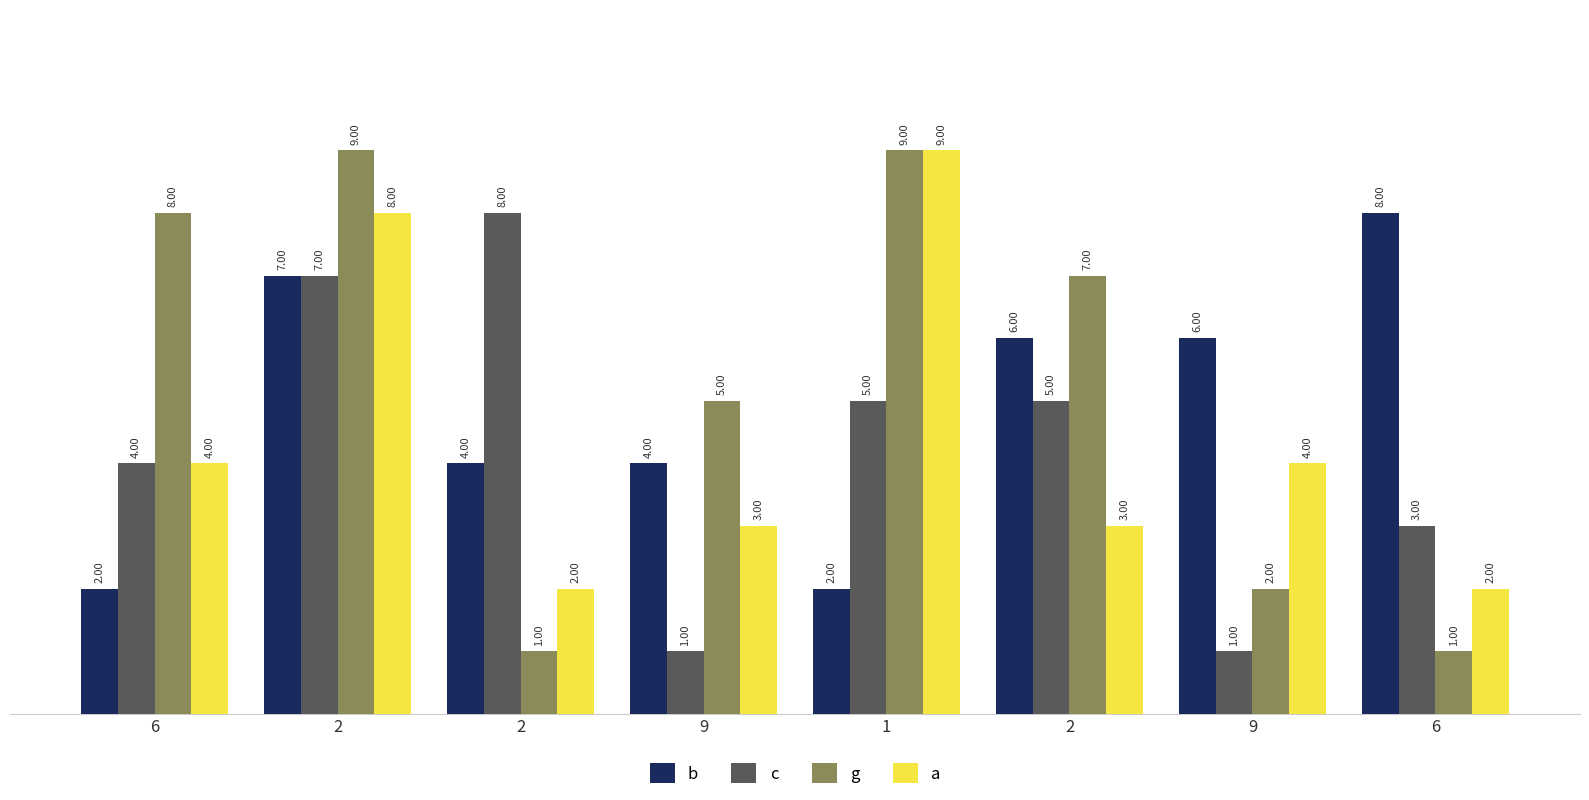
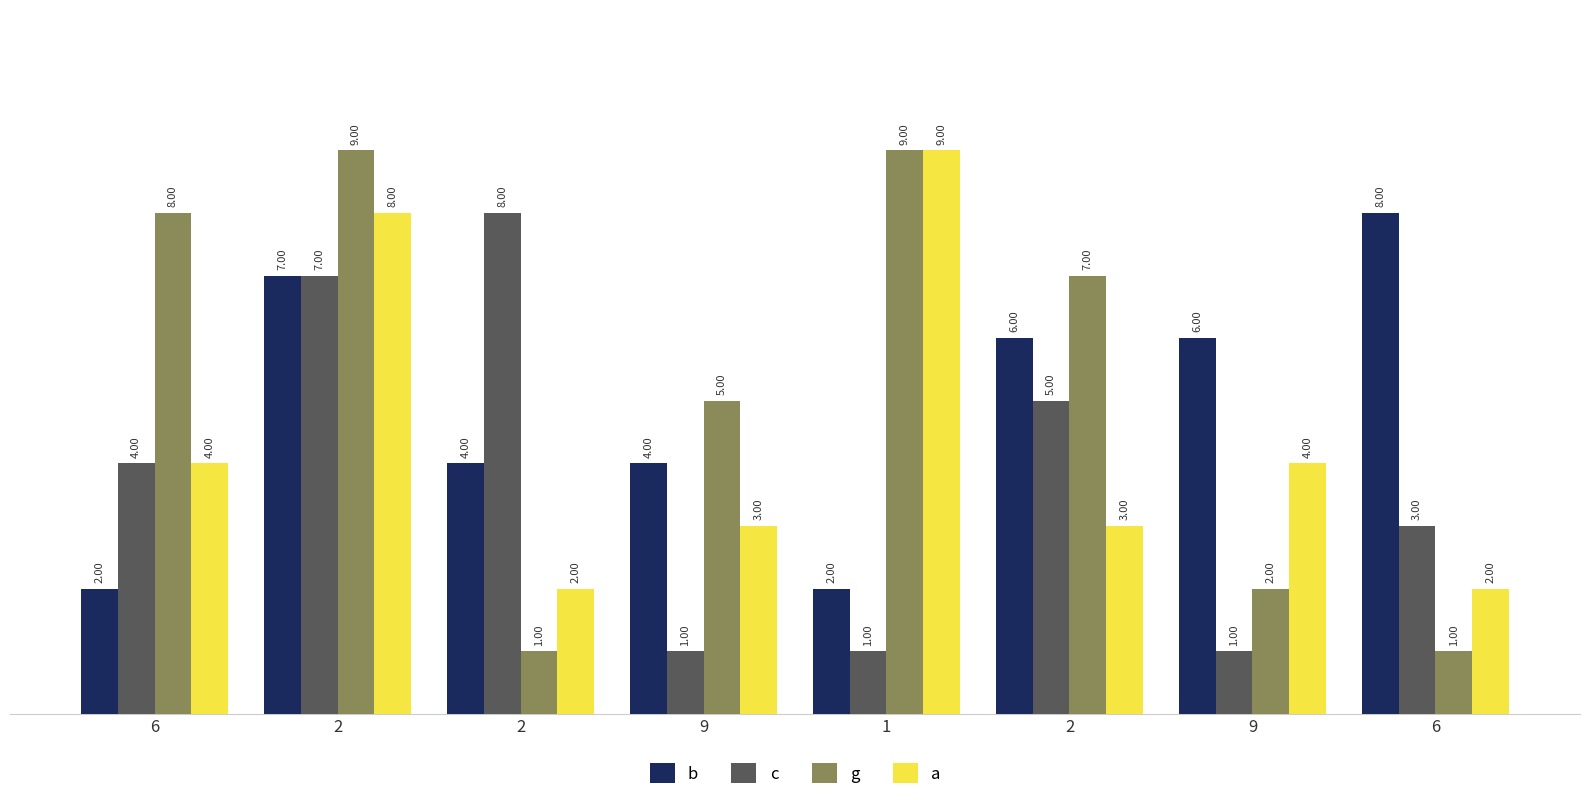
c, 1: 5.00 -> 1.00
